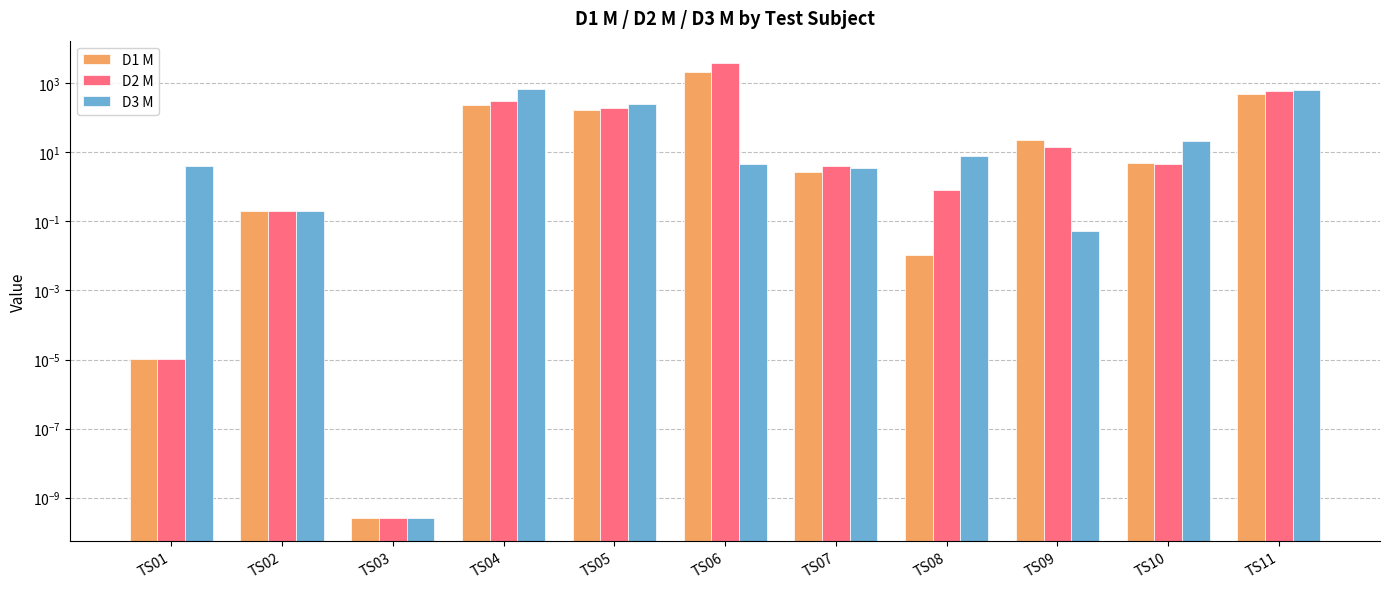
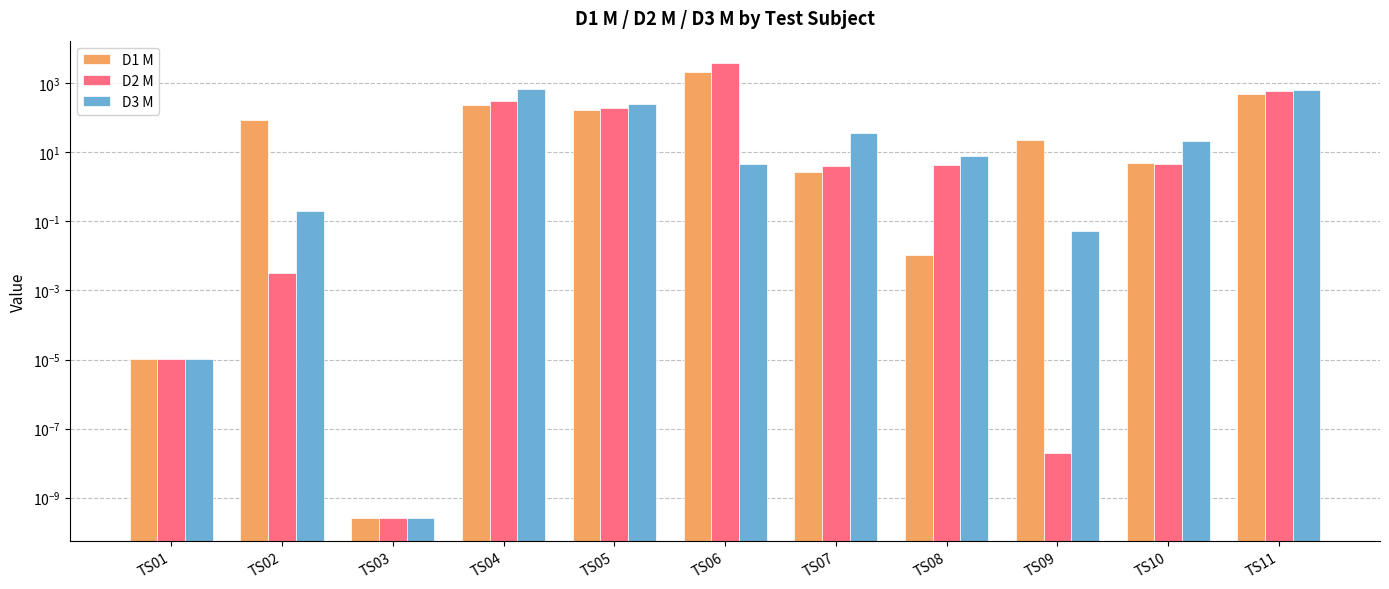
D3 M, TS01: 4 -> 0
D1 M, TS02: 0.2 -> 90
D2 M, TS02: 0.2 -> 0.003
D3 M, TS07: 3 -> 40
D2 M, TS08: 0.8 -> 4
D2 M, TS09: 14 -> 0.00000002
